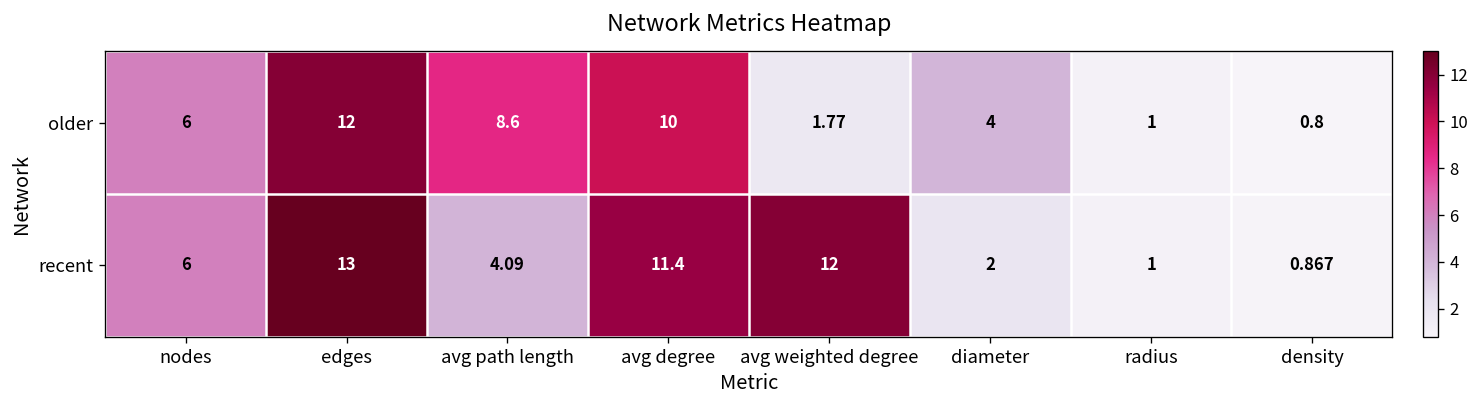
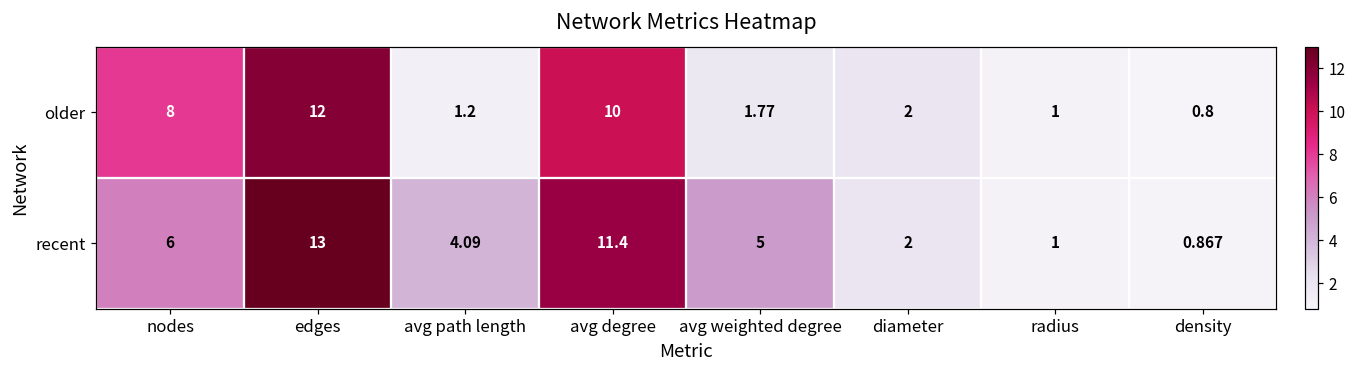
older, nodes: 6 -> 8
older, avg path length: 8.6 -> 1.2
older, diameter: 4 -> 2
recent, avg weighted degree: 12 -> 5
